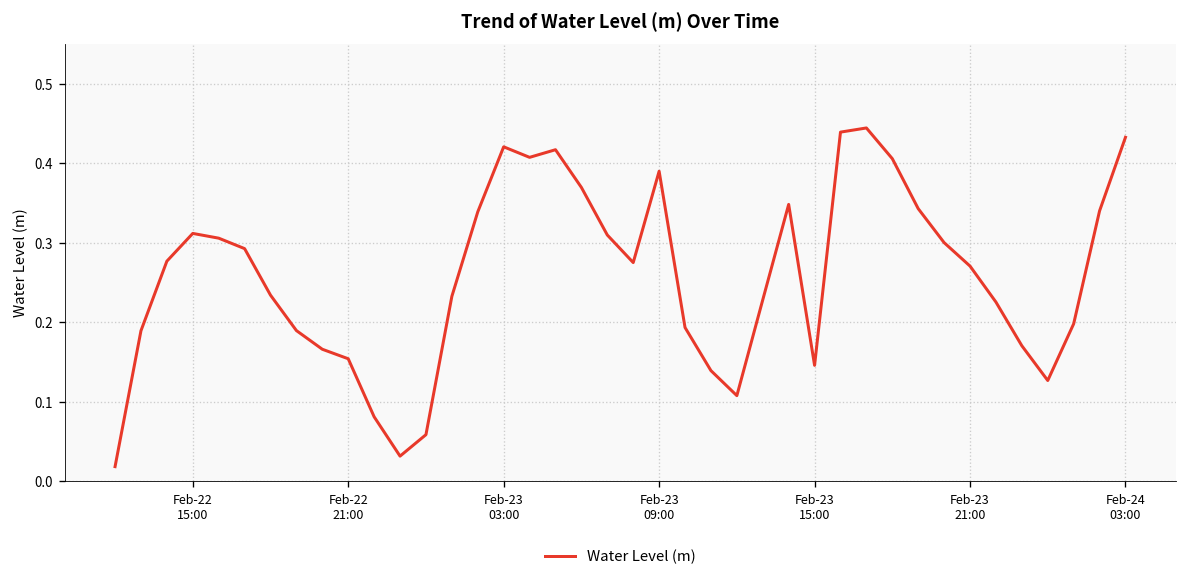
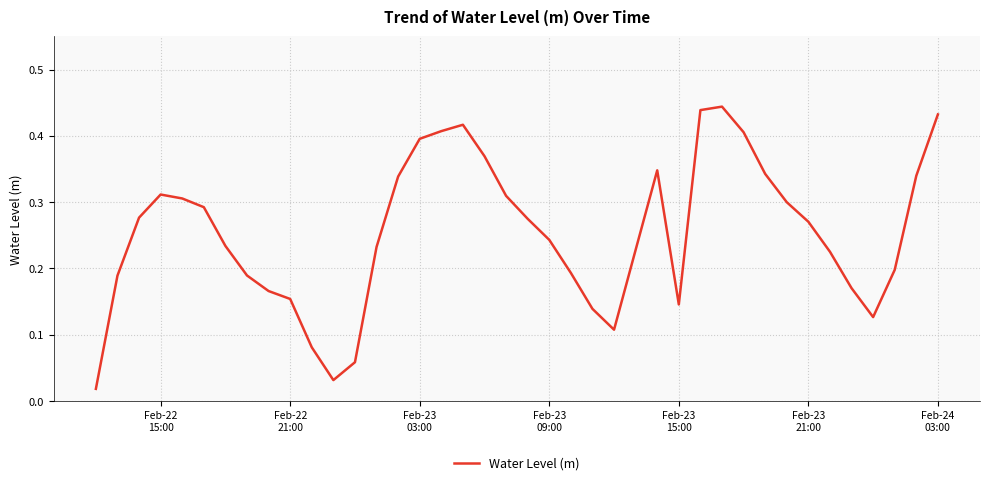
Feb-23 03:00: 0.42 -> 0.40
Feb-23 09:00: 0.39 -> 0.24
